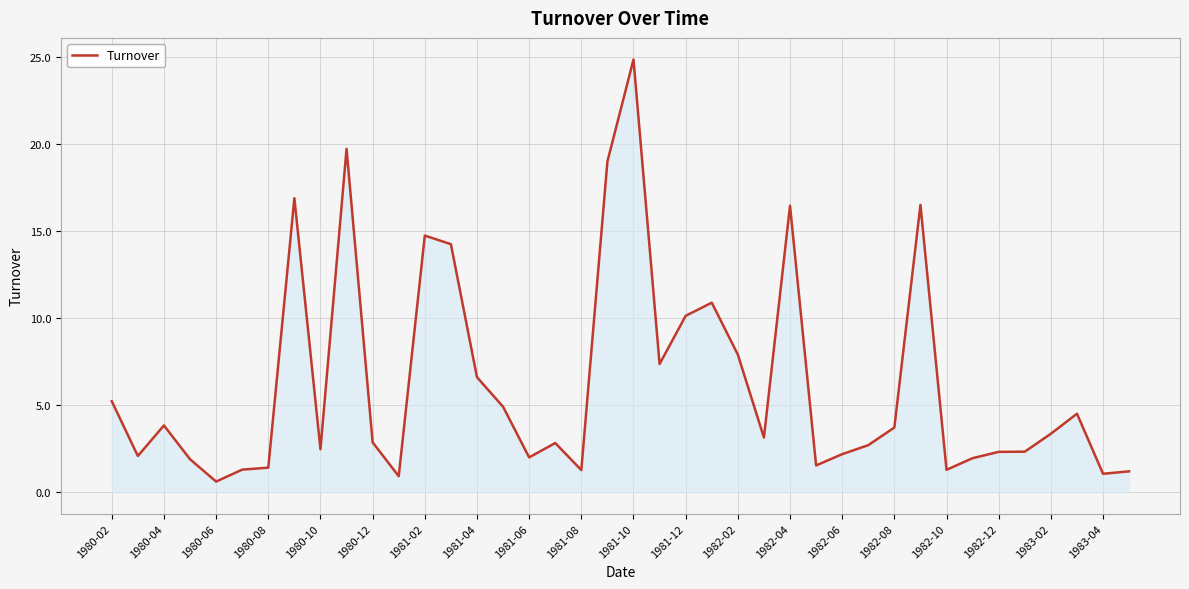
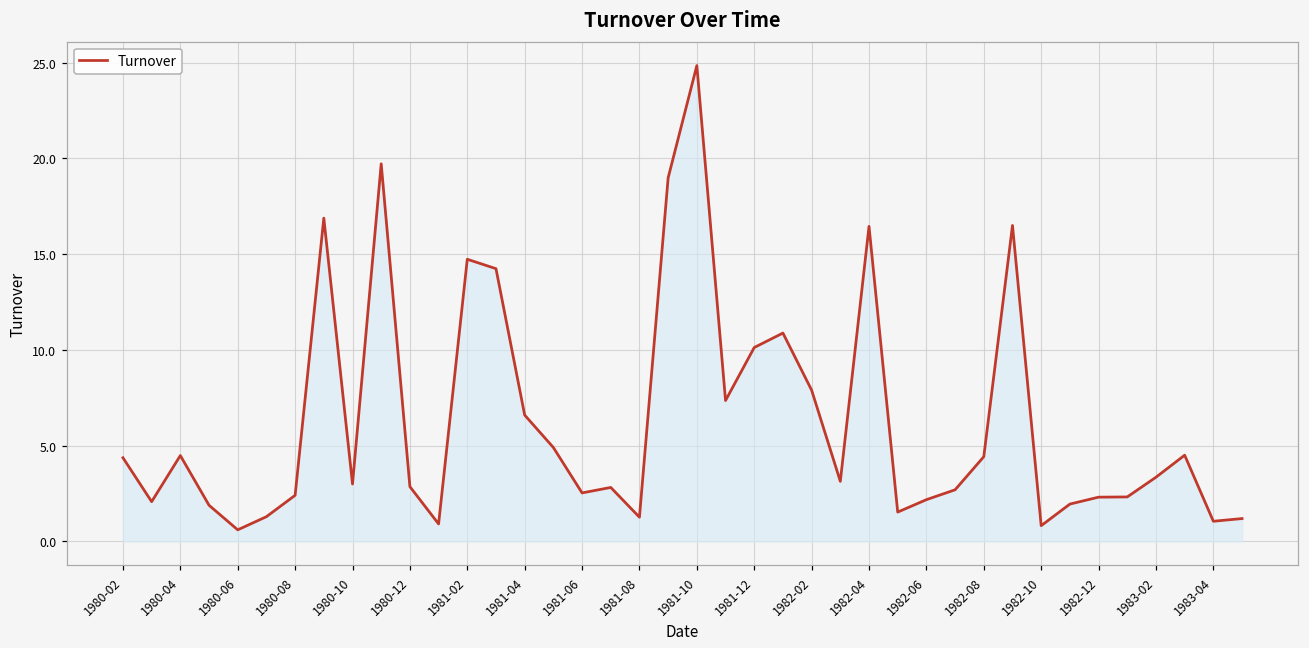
1980-02: 5.2 -> 4.4
1980-04: 3.8 -> 4.5
1980-08: 1.4 -> 2.4
1980-10: 2.5 -> 3.0
1981-06: 2.0 -> 2.5
1982-08: 3.7 -> 4.4
1982-10: 1.3 -> 0.8
